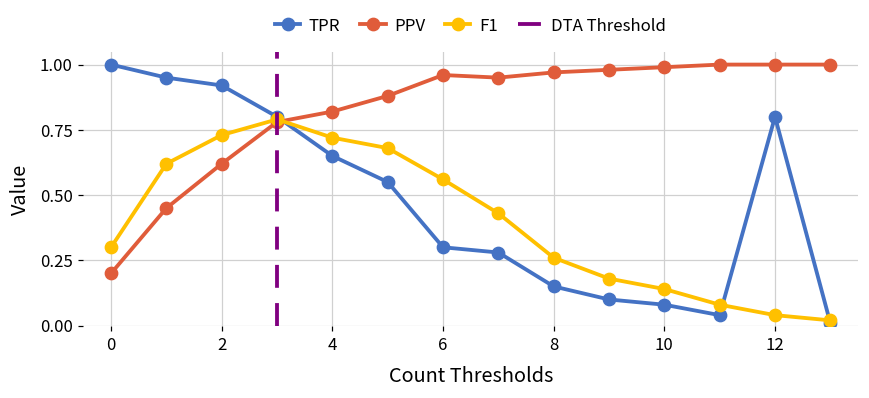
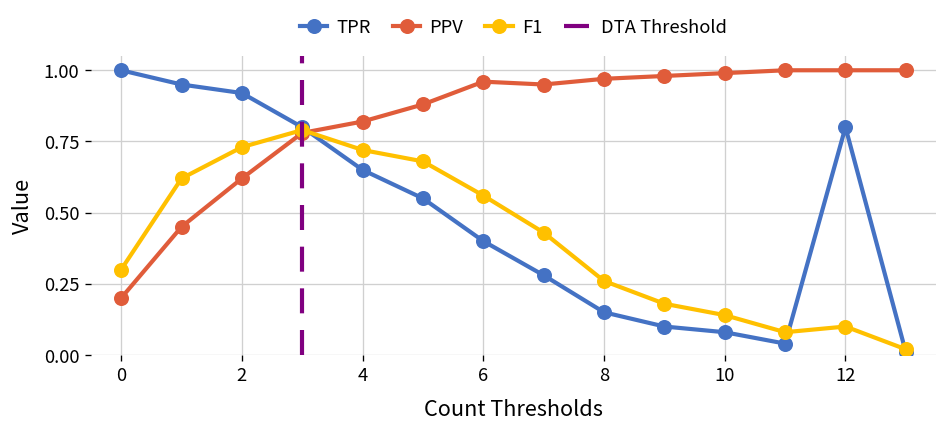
TPR, 6: 0.3 -> 0.4
F1, 12: 0.04 -> 0.10
